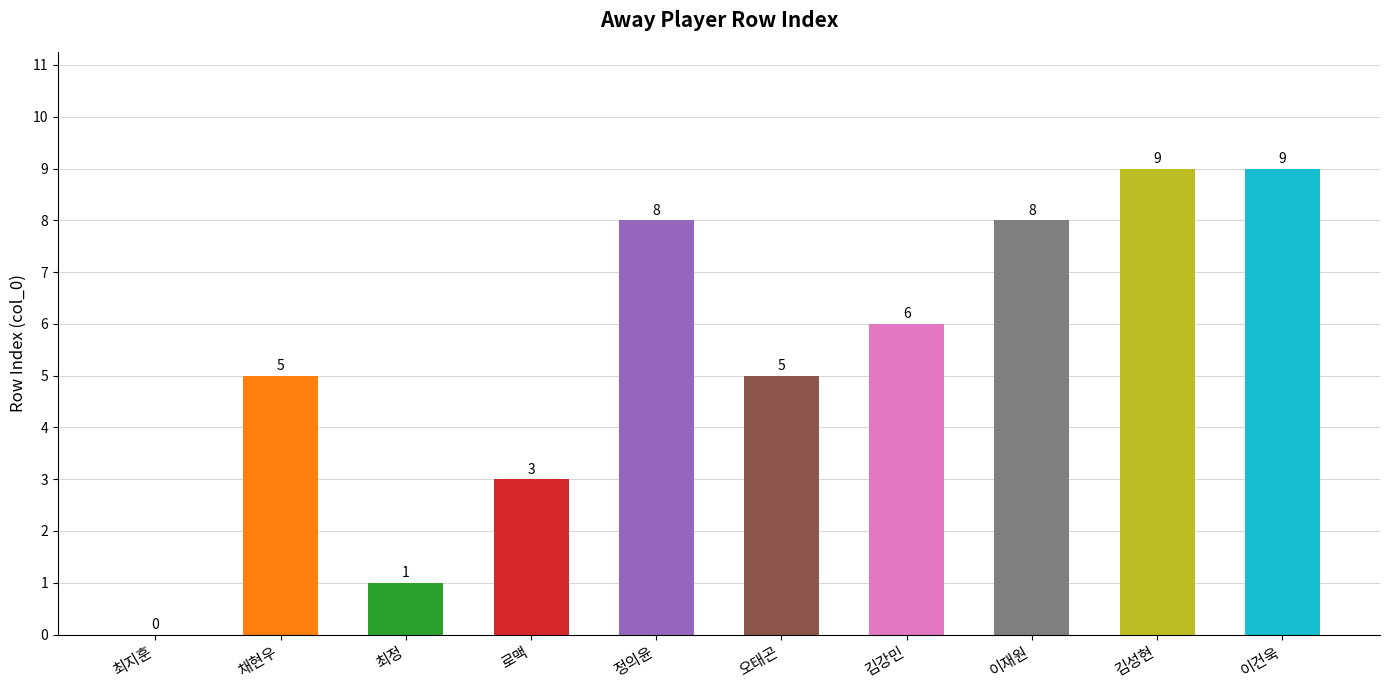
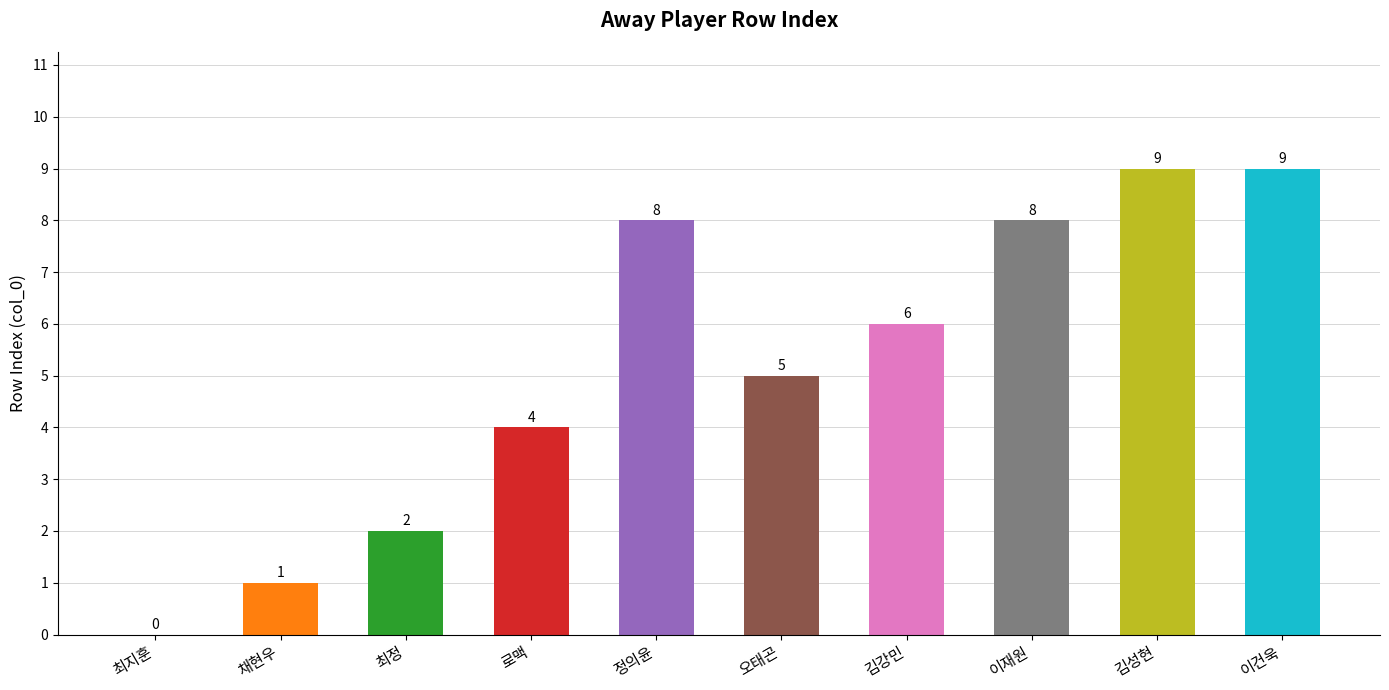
채현우: 5 -> 1
최정: 1 -> 2
로맥: 3 -> 4
